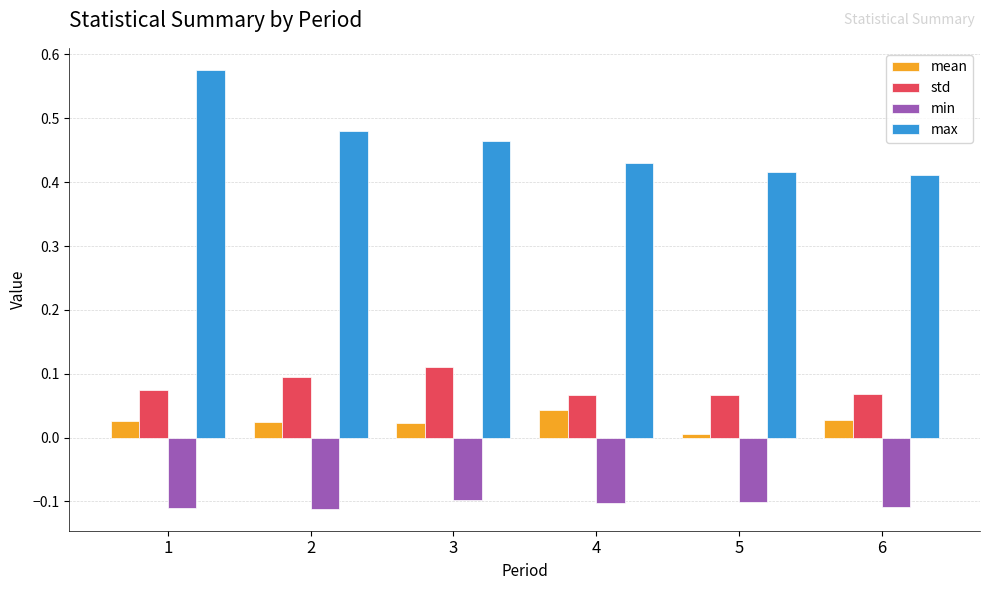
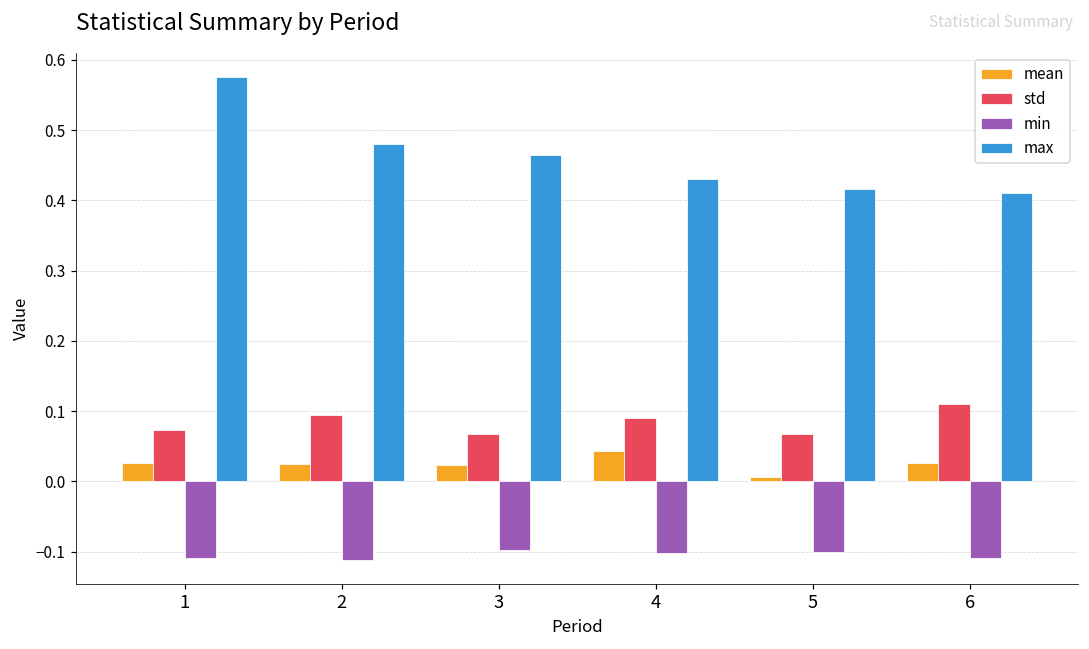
std, 3: 0.11 -> 0.07
std, 4: 0.07 -> 0.09
std, 6: 0.07 -> 0.11
